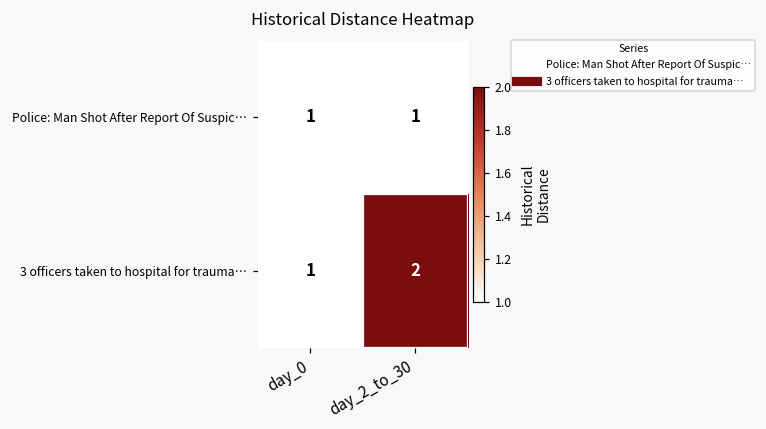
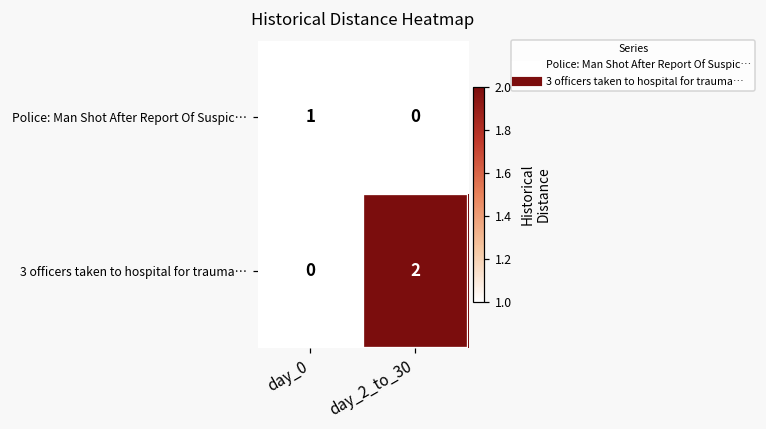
Police: Man Shot After Report Of Suspic…, day_2_to_30: 1 -> 0
3 officers taken to hospital for trauma…, day_0: 1 -> 0
